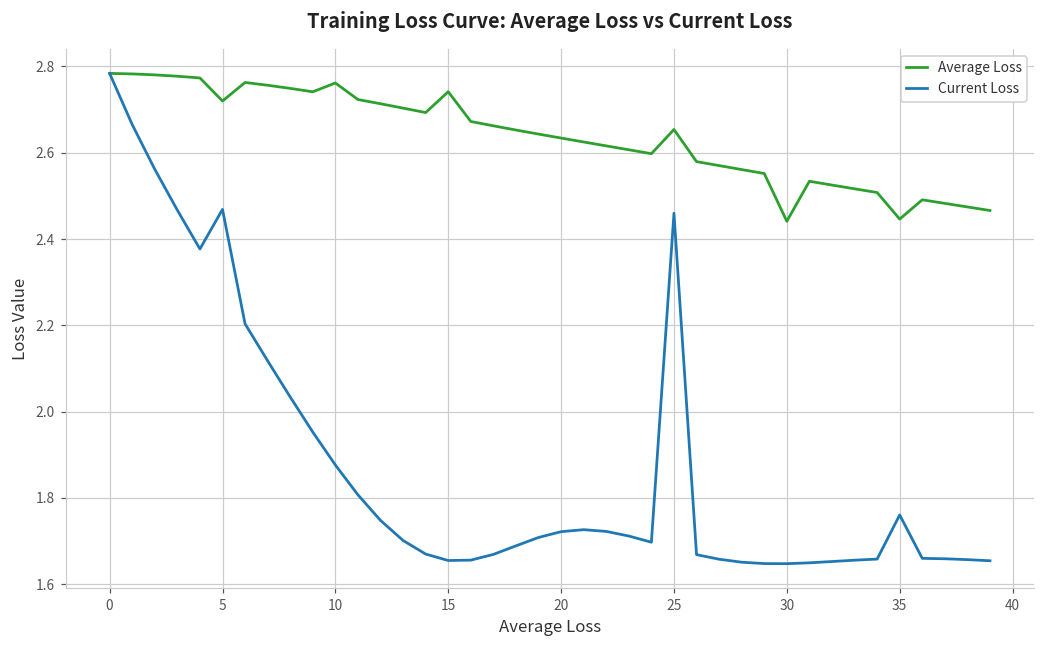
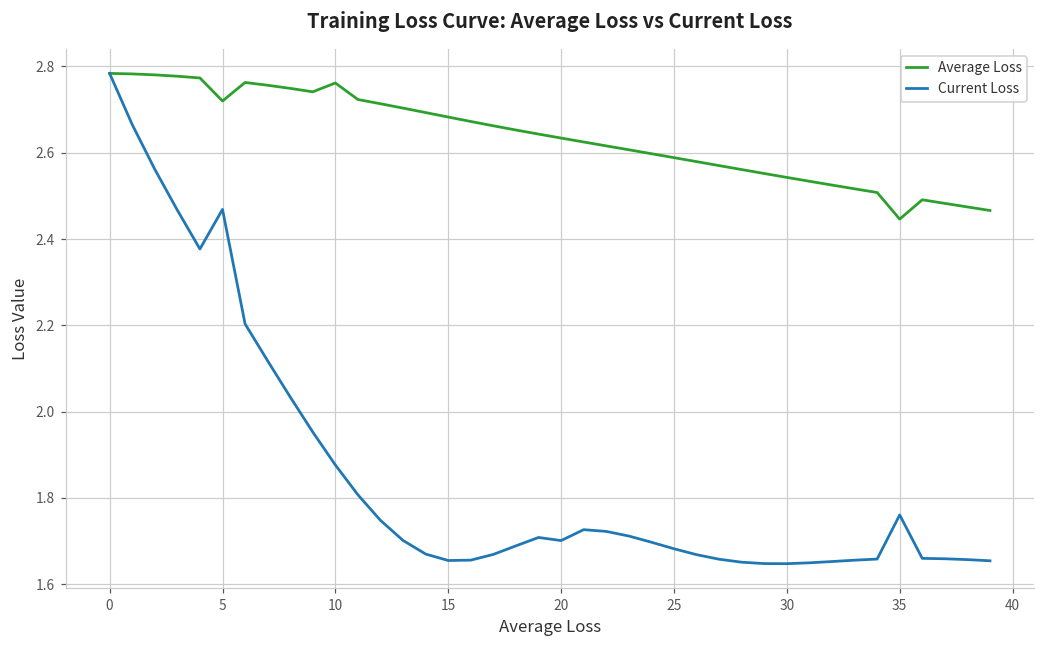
Average Loss, 15: 2.74 -> 2.68
Current Loss, 20: 1.72 -> 1.70
Average Loss, 25: 2.65 -> 2.59
Current Loss, 25: 2.46 -> 1.68
Average Loss, 30: 2.44 -> 2.54
